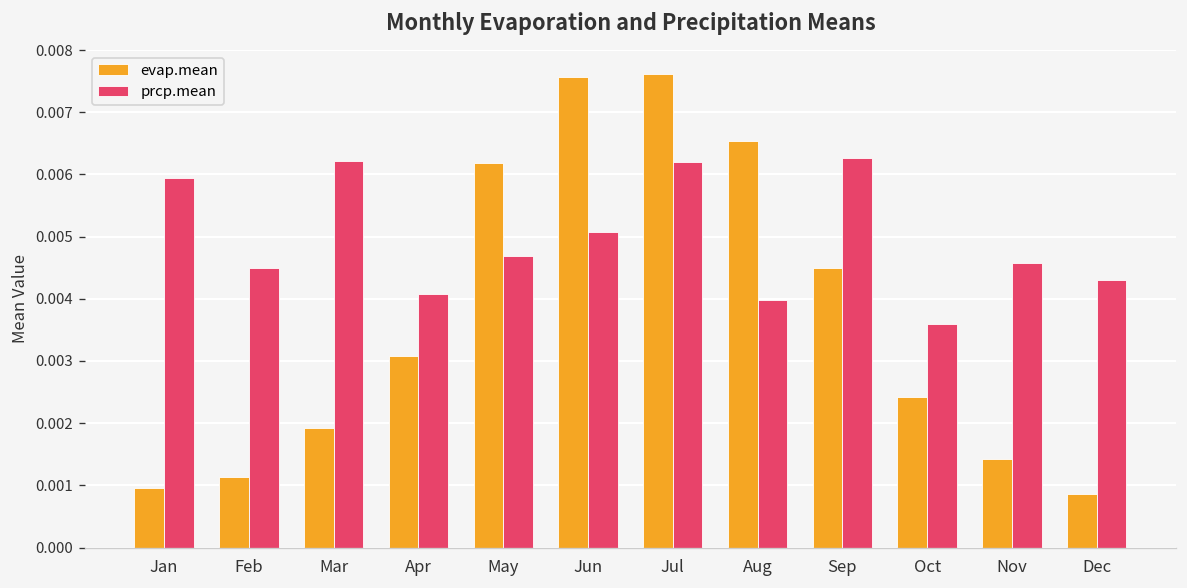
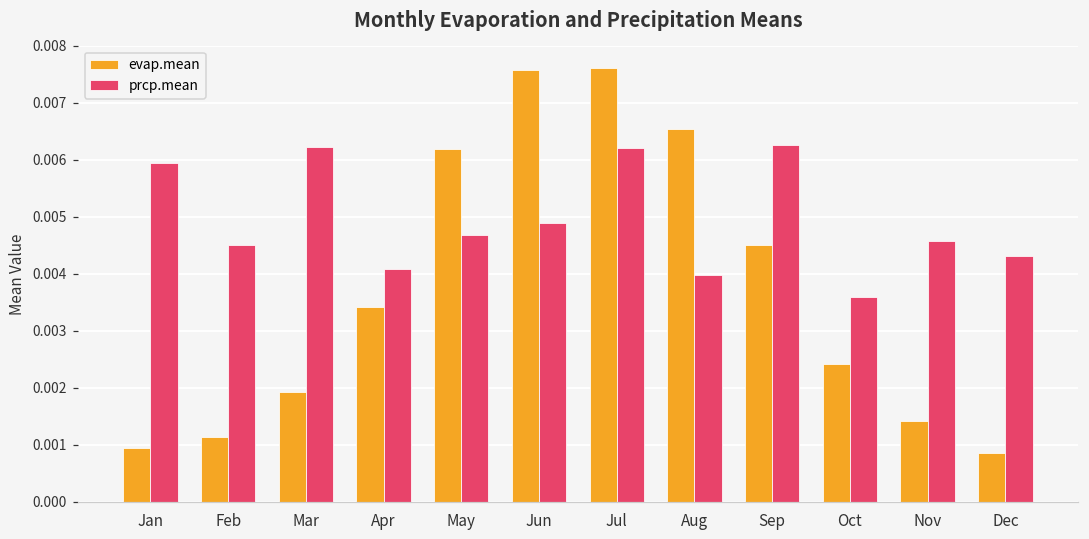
evap.mean, Apr: 0.0031 -> 0.0034
prcp.mean, Jun: 0.0051 -> 0.0049
